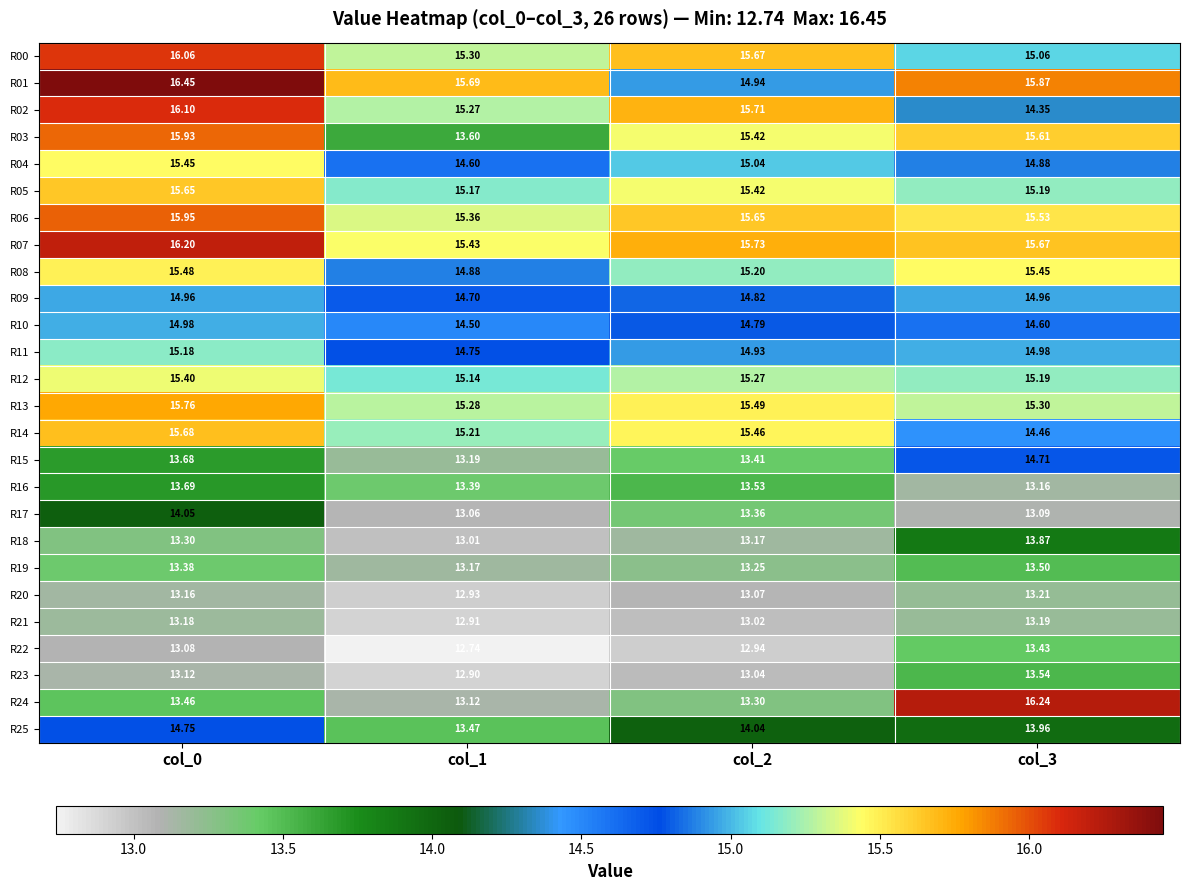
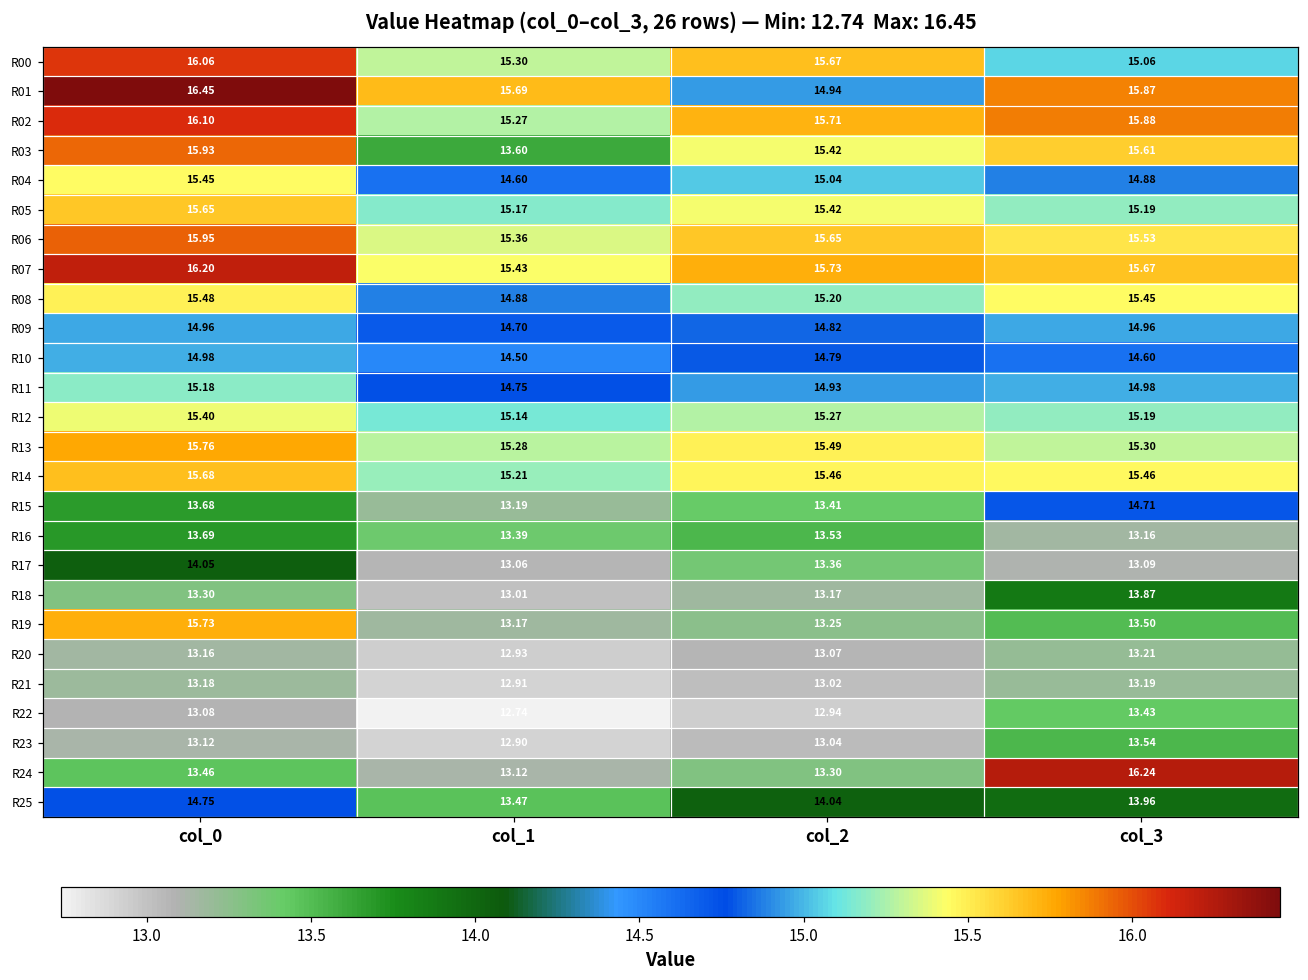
R02, col_3: 14.35 -> 15.88
R14, col_3: 14.46 -> 15.46
R19, col_0: 13.38 -> 15.73
